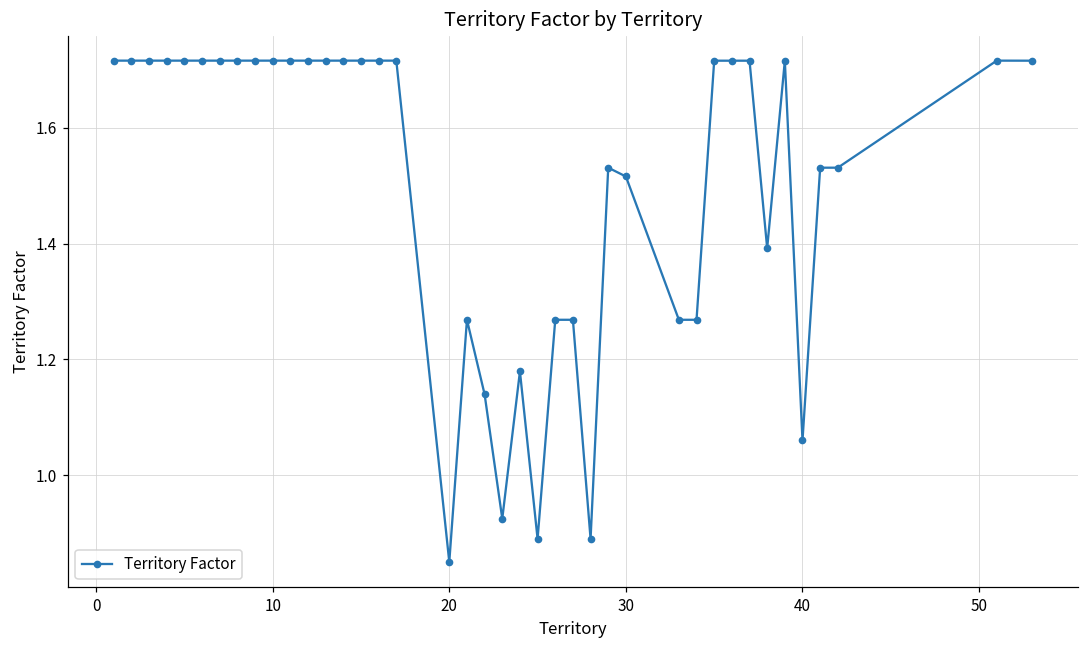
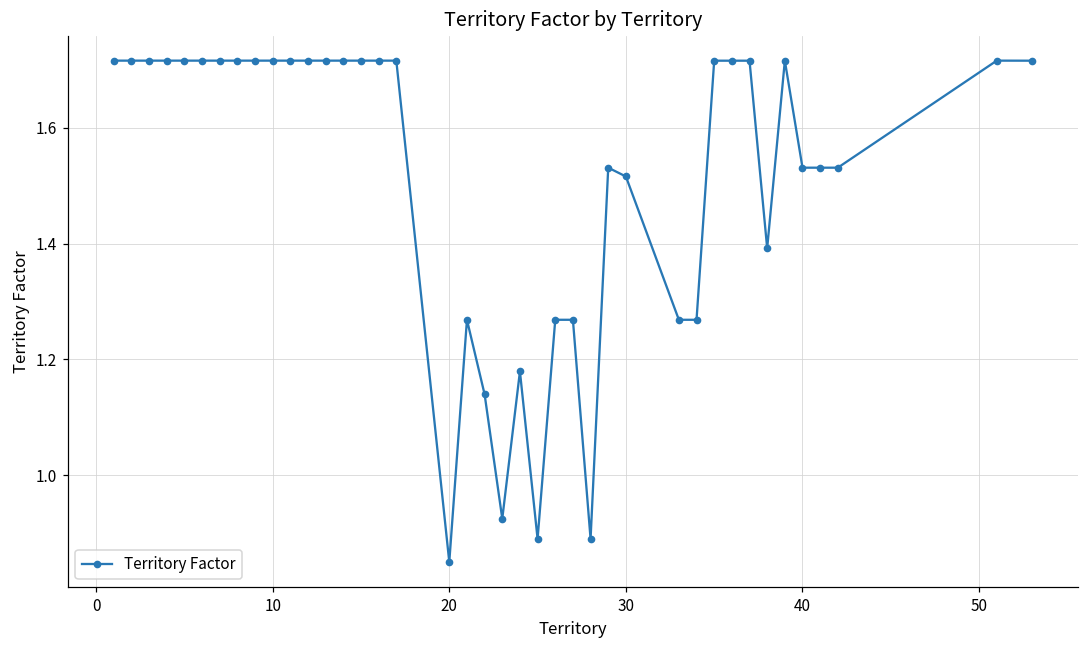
40: 1.06 -> 1.53
